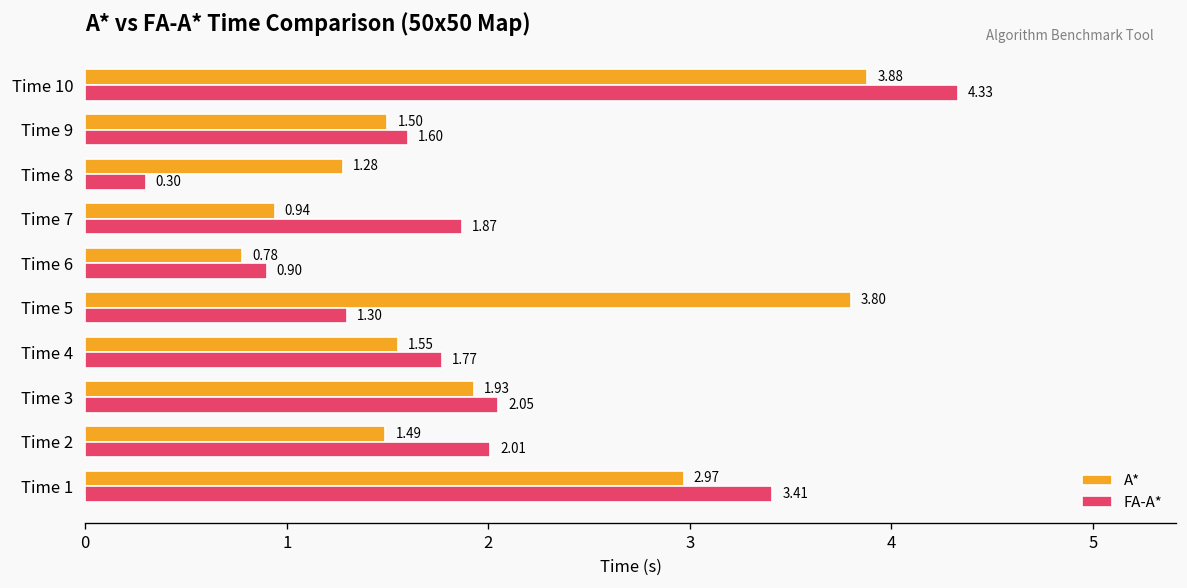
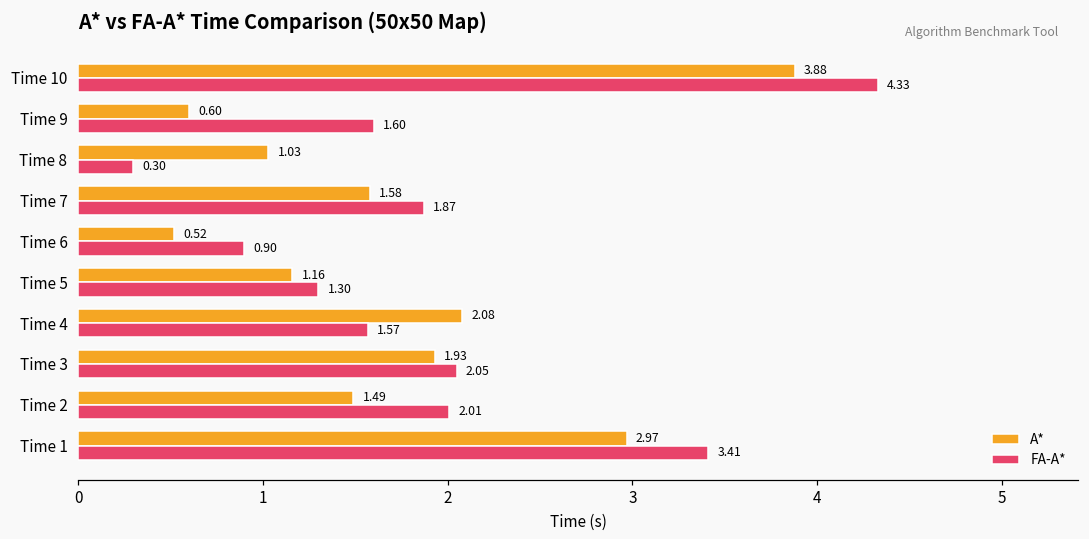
A*, Time 9: 1.50 -> 0.60
A*, Time 8: 1.28 -> 1.03
A*, Time 7: 0.94 -> 1.58
A*, Time 6: 0.78 -> 0.52
A*, Time 5: 3.80 -> 1.16
A*, Time 4: 1.55 -> 2.08
FA-A*, Time 4: 1.77 -> 1.57
